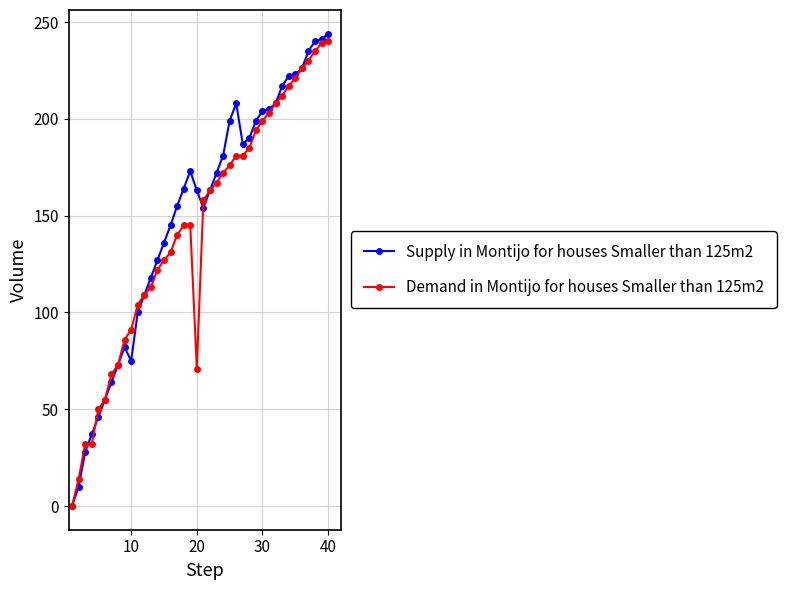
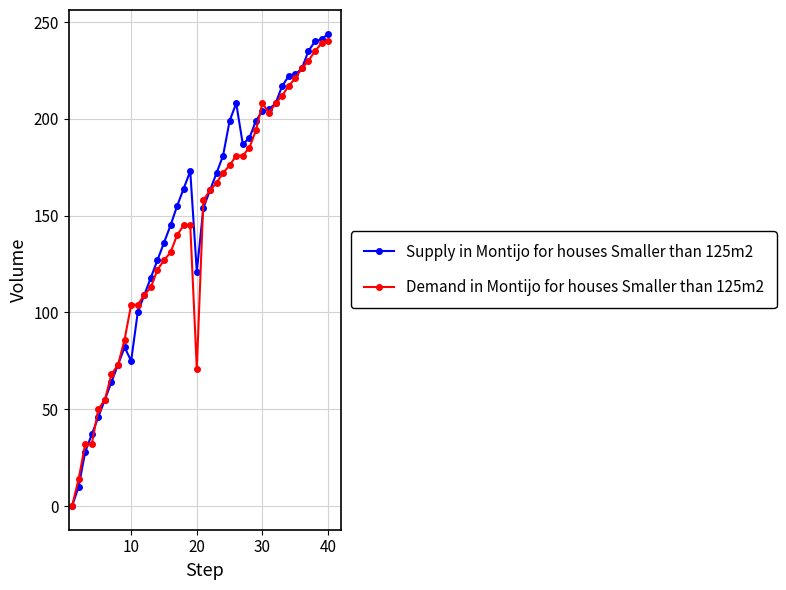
Demand in Montijo for houses Smaller than 125m2, 10: 91 -> 104
Supply in Montijo for houses Smaller than 125m2, 20: 163 -> 121
Demand in Montijo for houses Smaller than 125m2, 30: 199 -> 208
